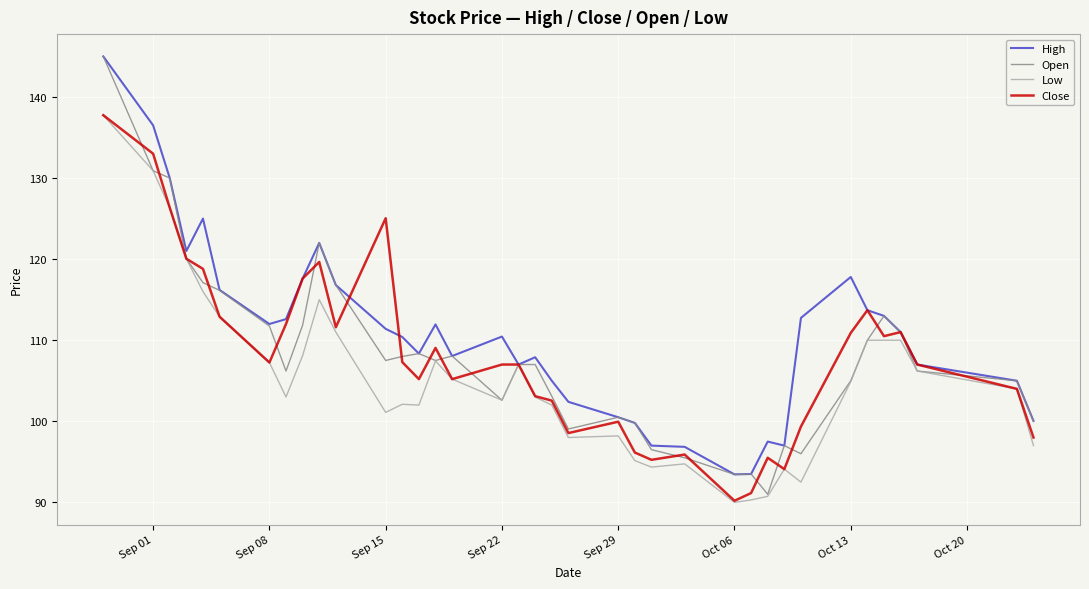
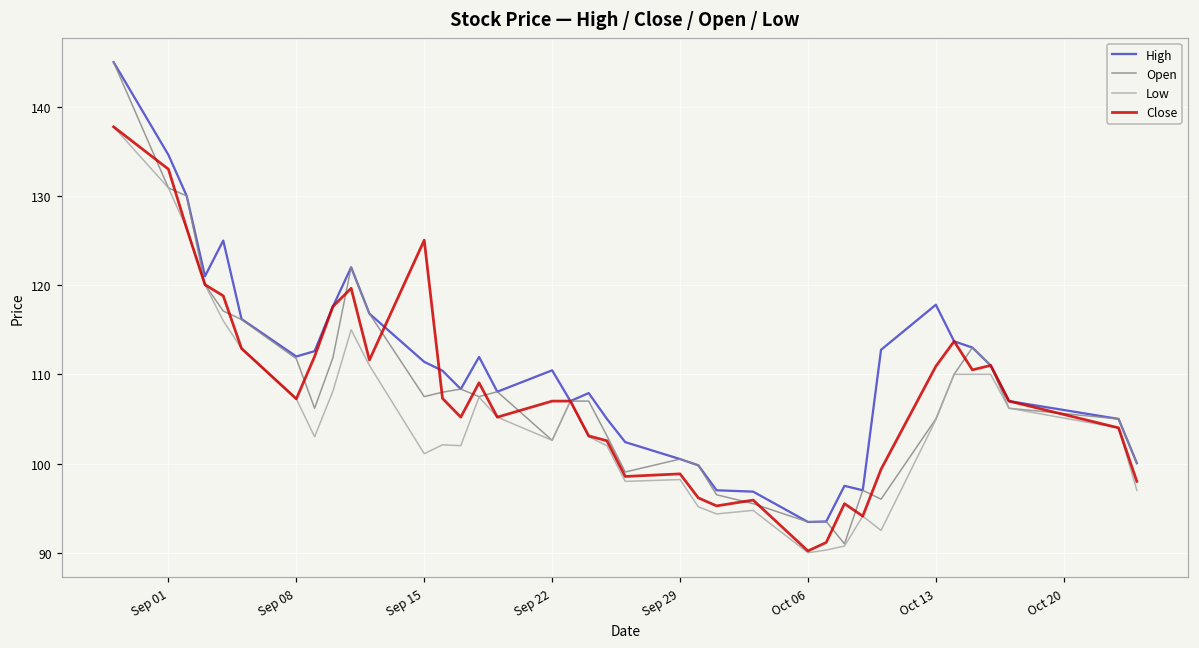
High, Sep 01: 137 -> 135
Close, Sep 29: 100 -> 99
